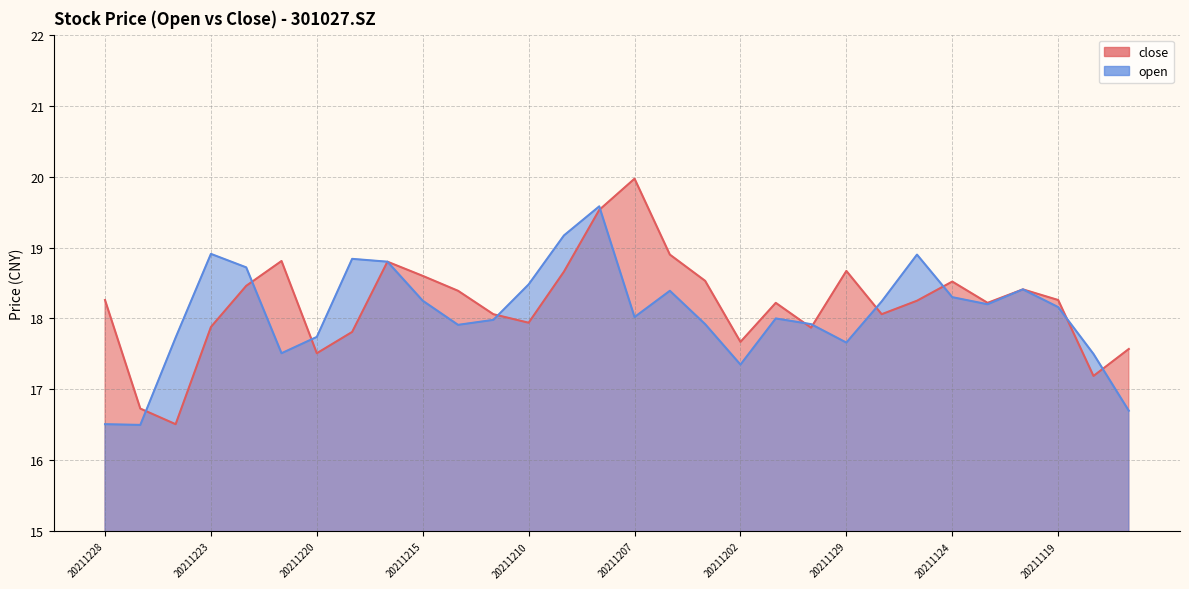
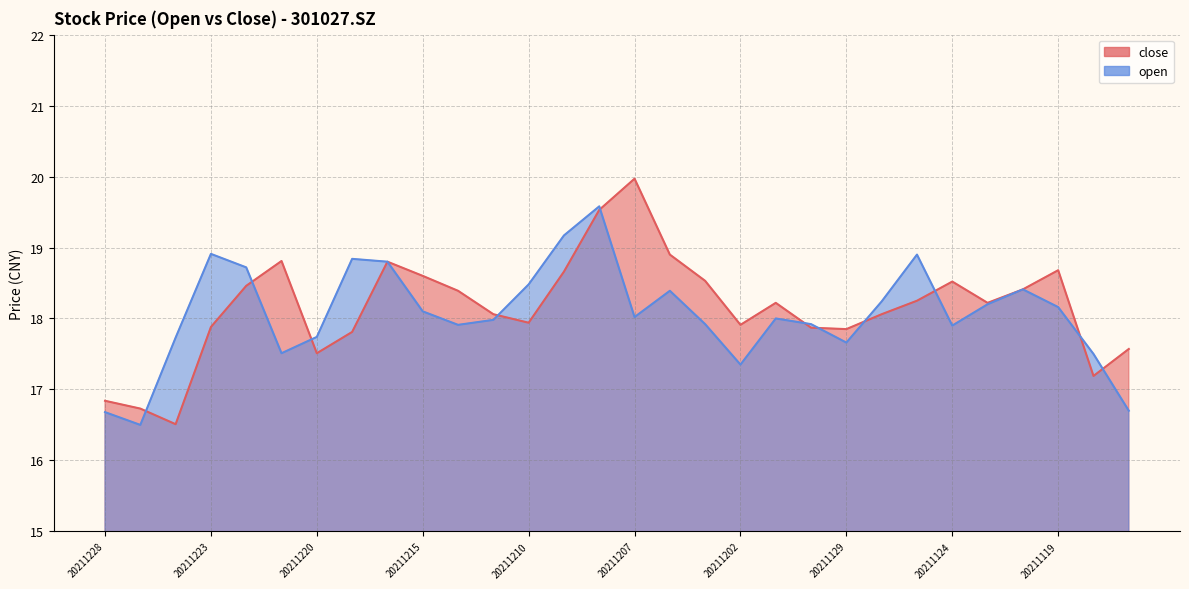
close, 20211228: 18.3 -> 16.8
open, 20211228: 16.5 -> 16.7
open, 20211215: 18.3 -> 18.1
close, 20211202: 17.7 -> 17.9
close, 20211129: 18.7 -> 17.9
open, 20211124: 18.3 -> 17.9
close, 20211119: 18.3 -> 18.7
